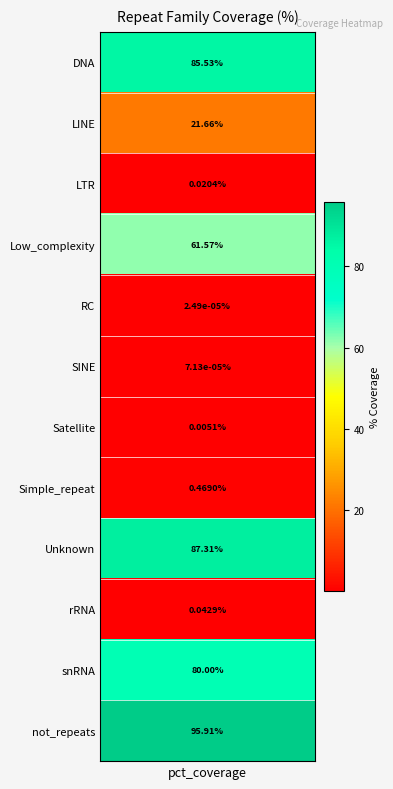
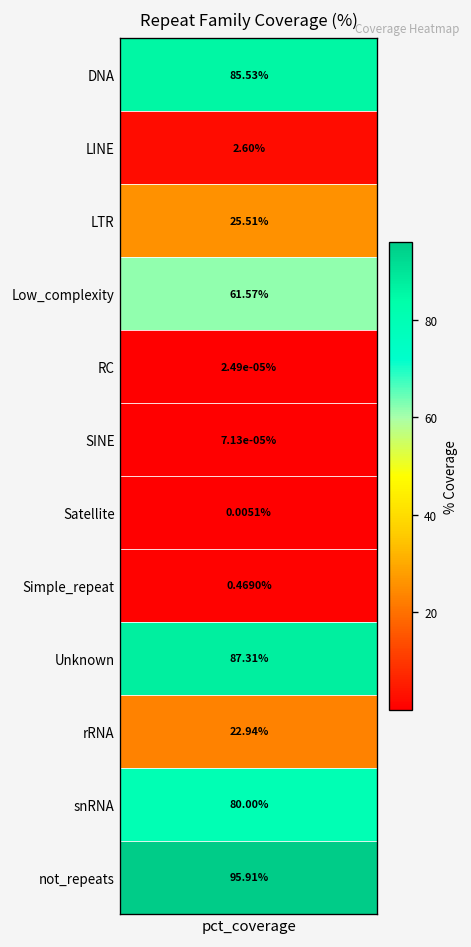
LINE, pct_coverage: 21.66% -> 2.60%
LTR, pct_coverage: 0.0204% -> 25.51%
rRNA, pct_coverage: 0.0429% -> 22.94%
